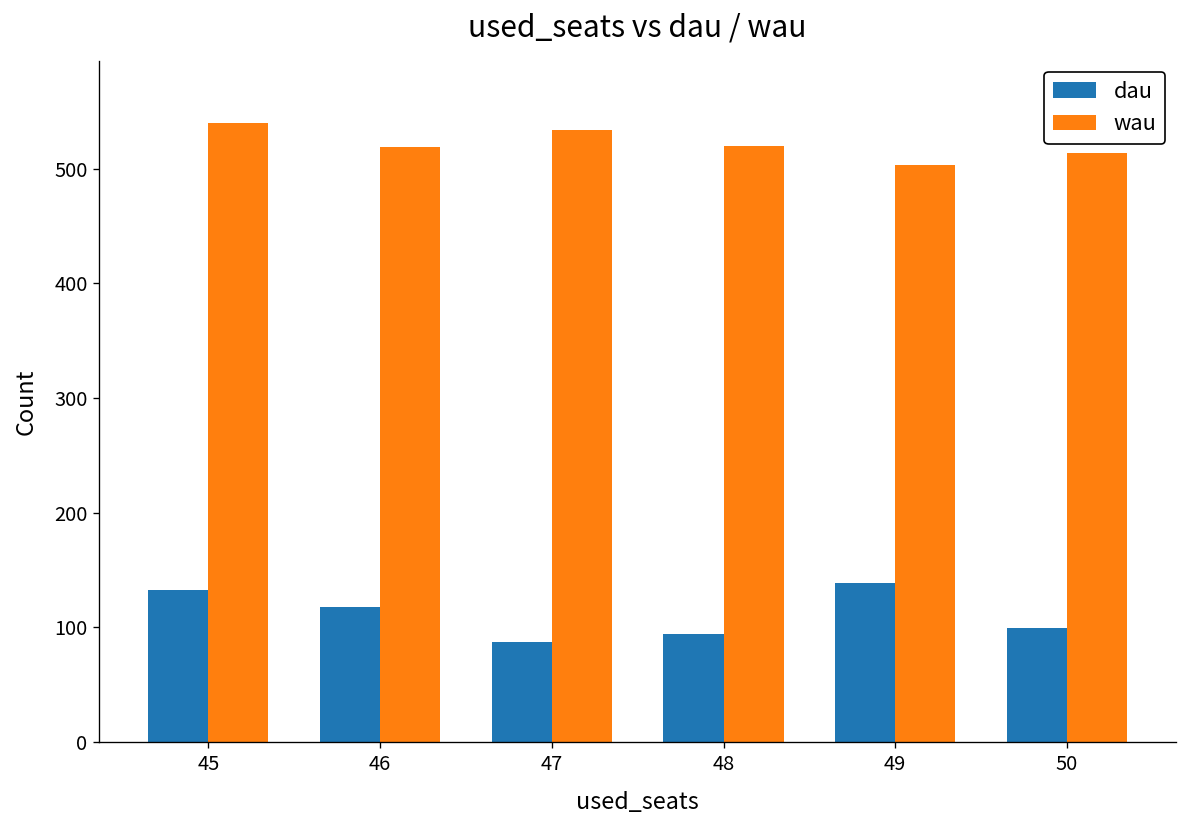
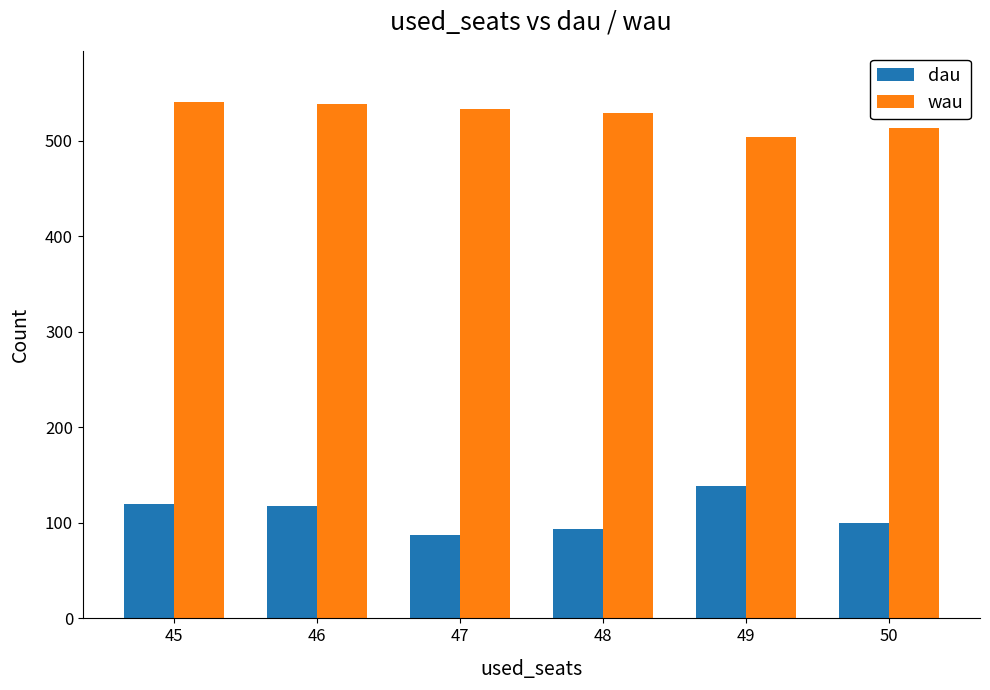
dau, 45: 130 -> 120
wau, 46: 520 -> 540
wau, 48: 520 -> 530
